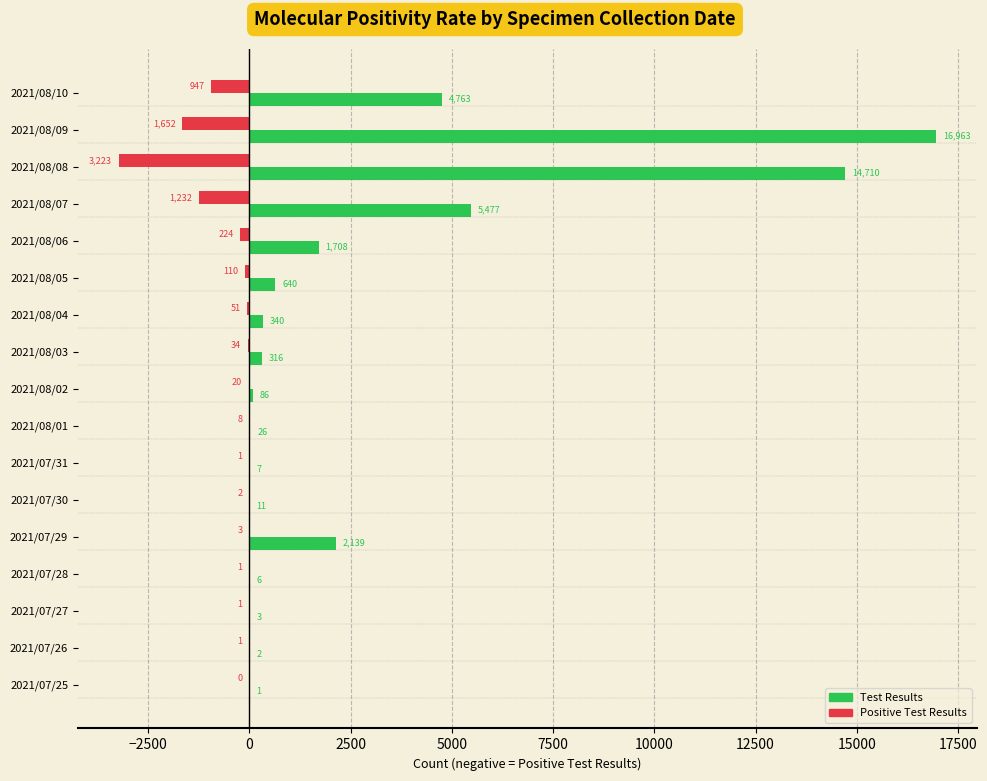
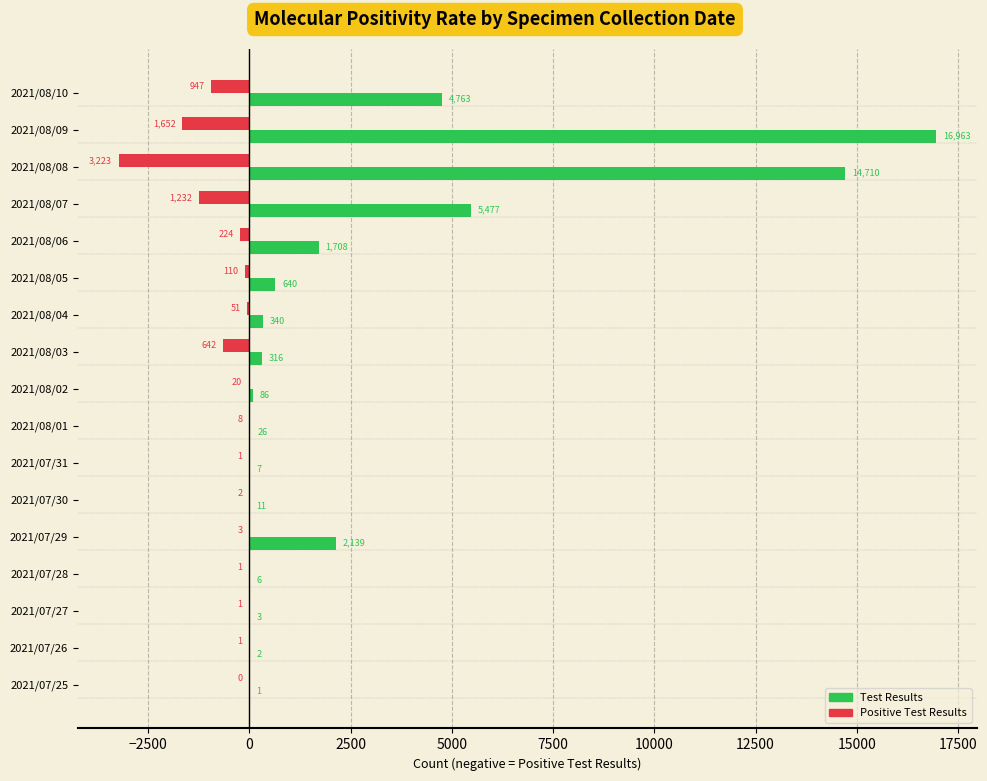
Positive Test Results, 2021/08/03: 34 -> 642
